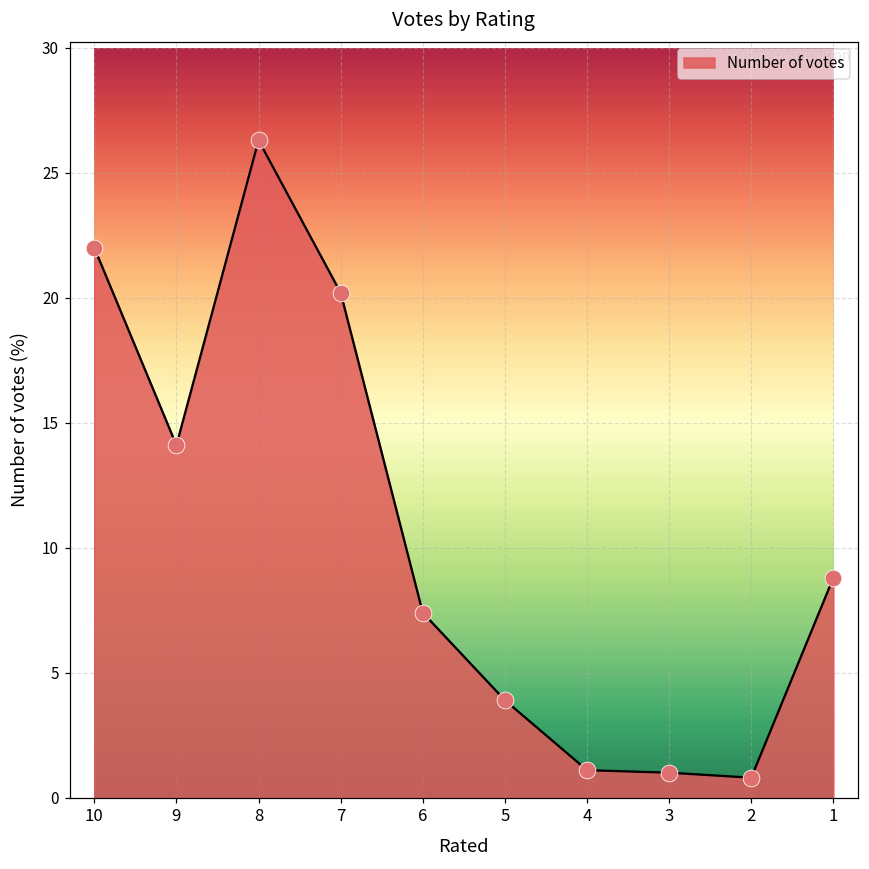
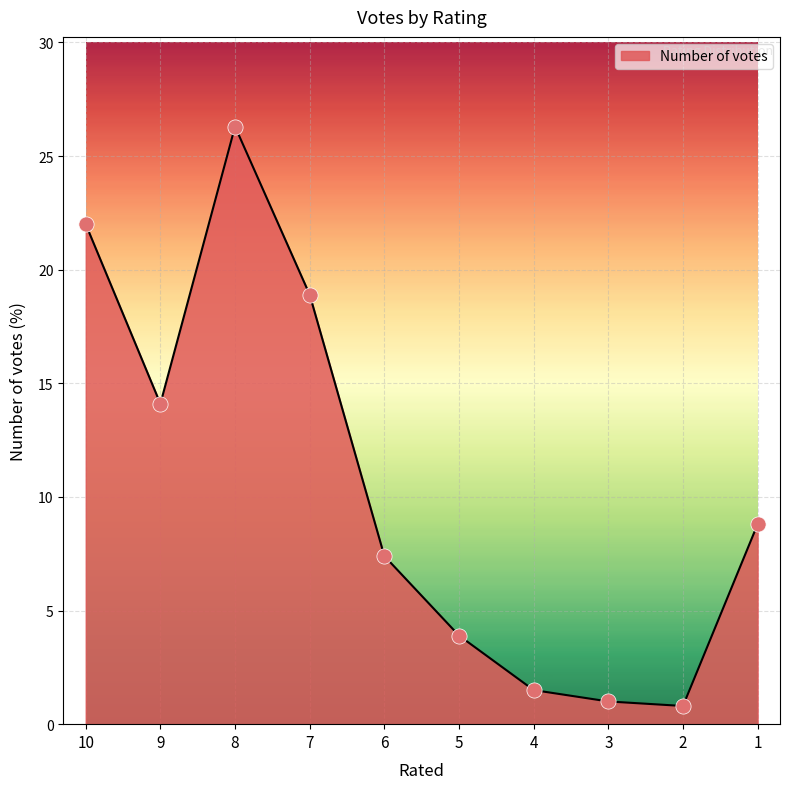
7: 20.2 -> 18.9
4: 1.1 -> 1.5
